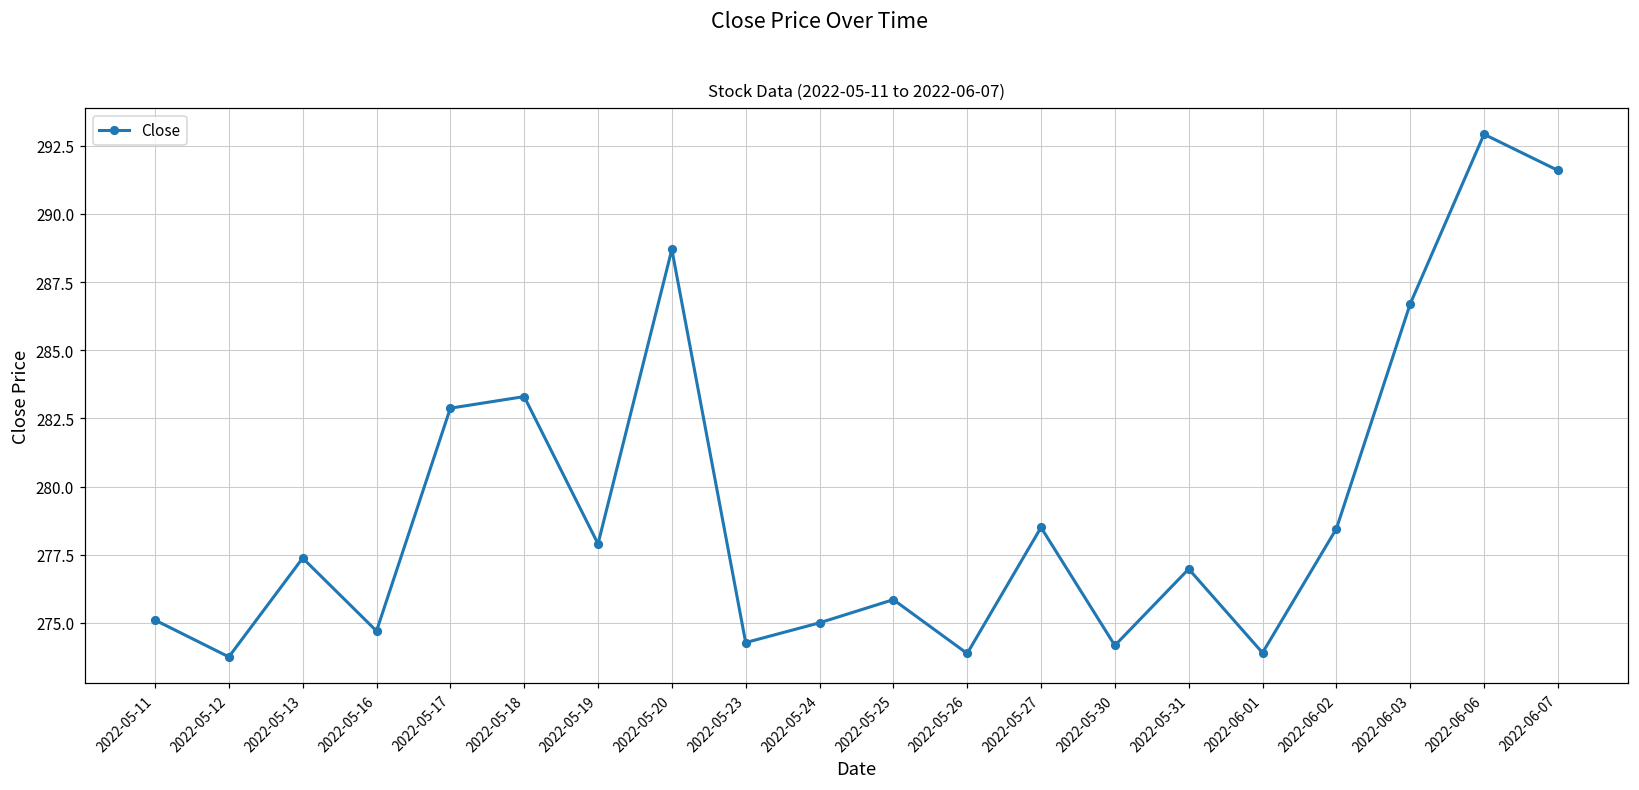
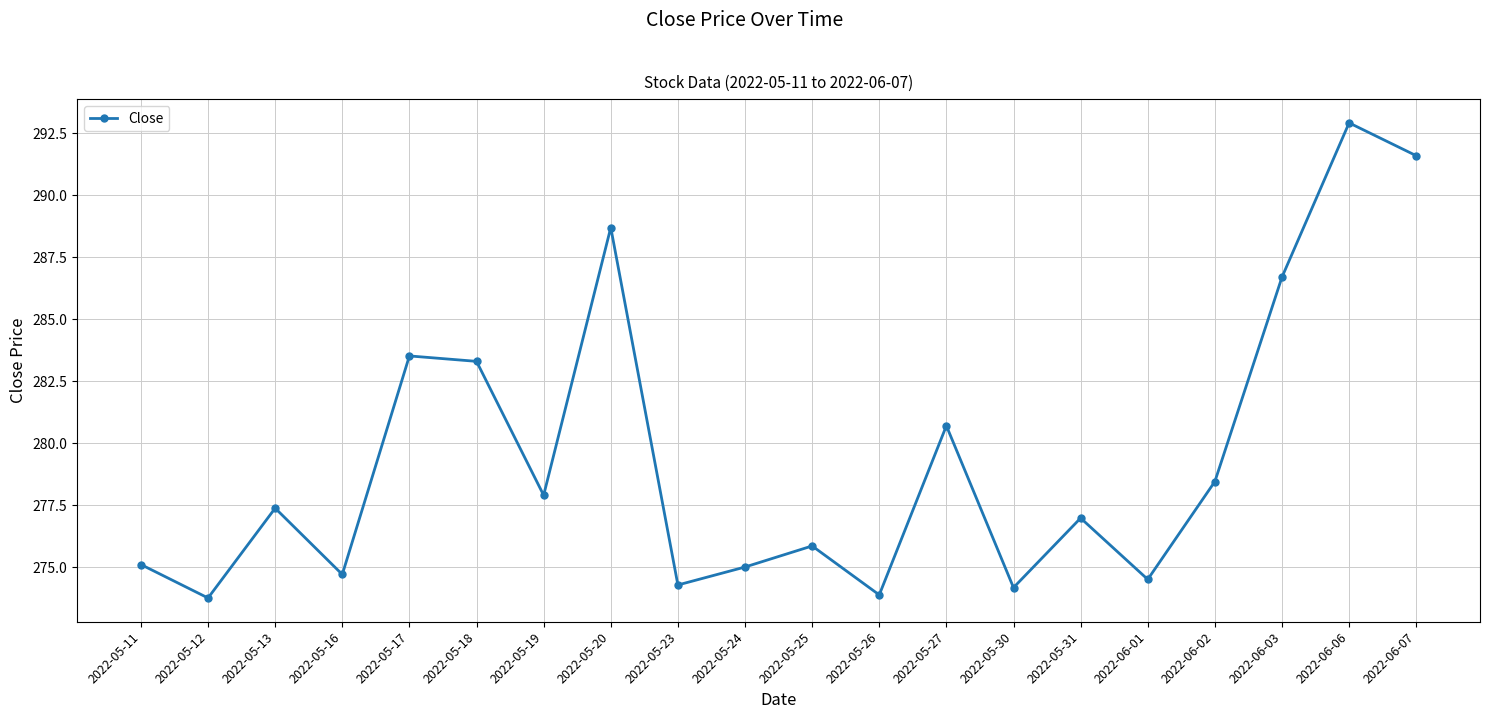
2022-05-17: 282.9 -> 283.5
2022-05-27: 278.5 -> 280.7
2022-06-01: 273.9 -> 274.5
